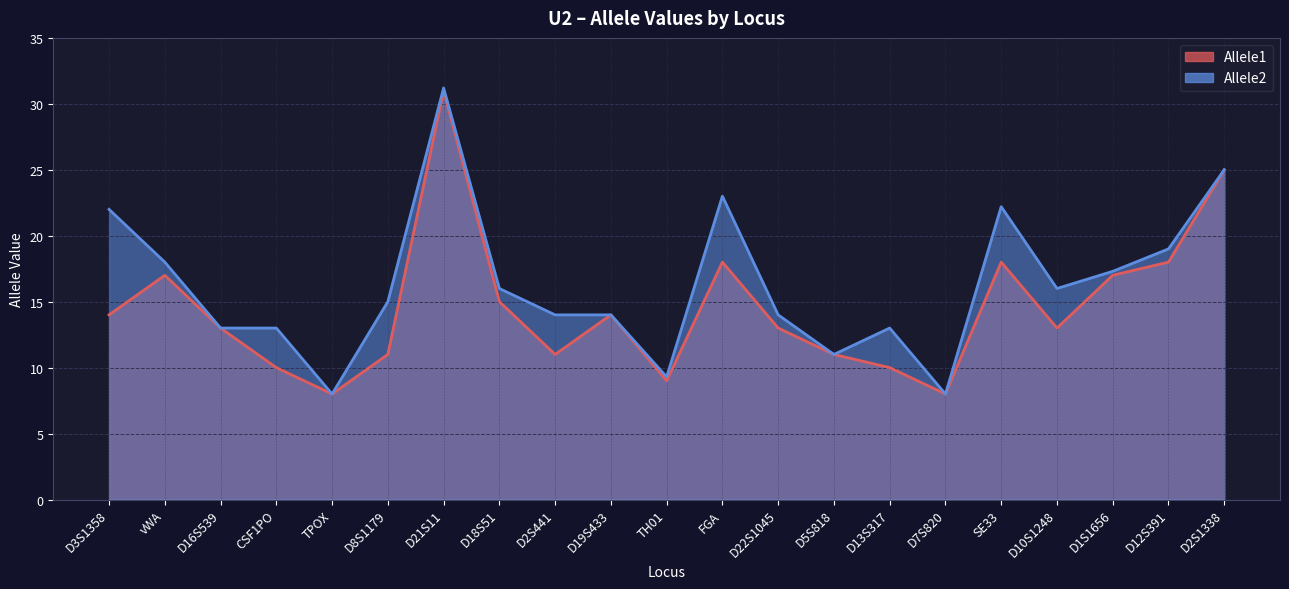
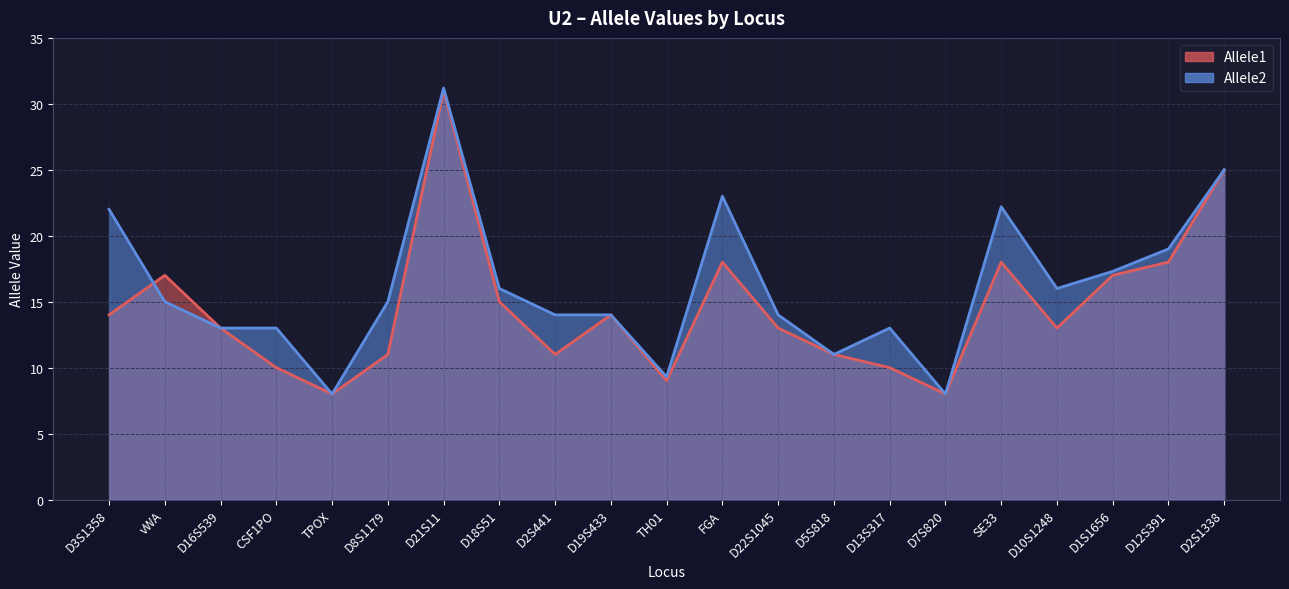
Allele2, vWA: 18 -> 15
